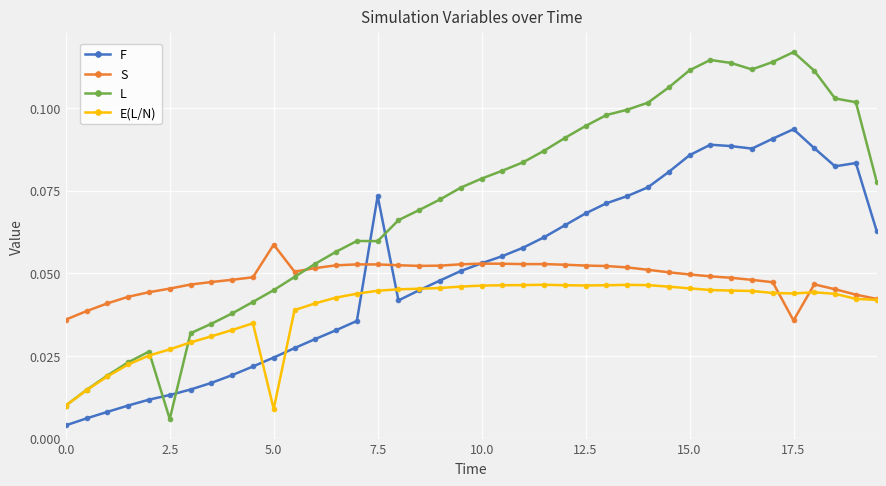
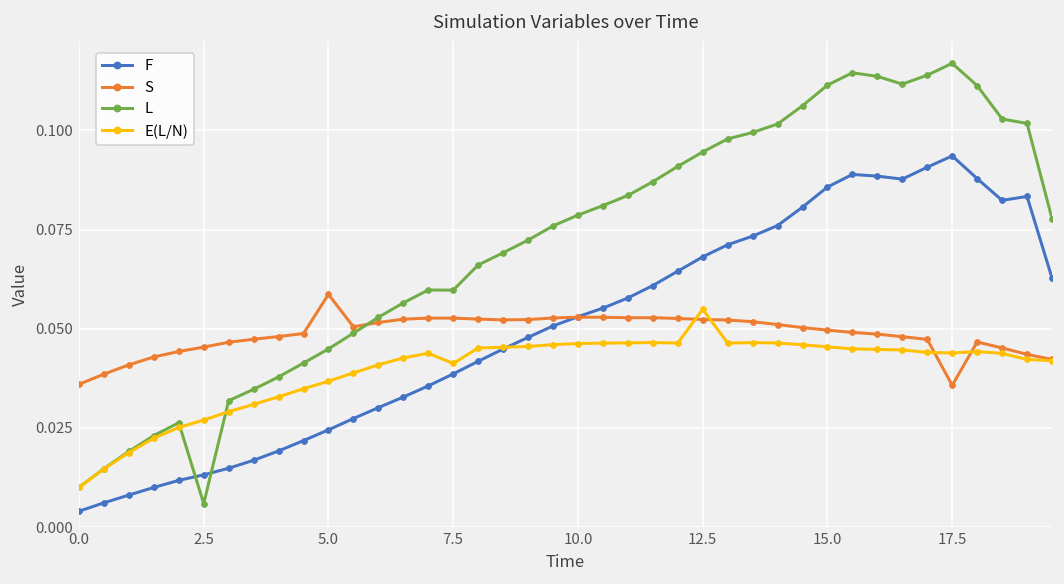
E(L/N), 5.0: 0.009 -> 0.037
F, 7.5: 0.073 -> 0.039
E(L/N), 7.5: 0.045 -> 0.041
E(L/N), 12.5: 0.046 -> 0.055
